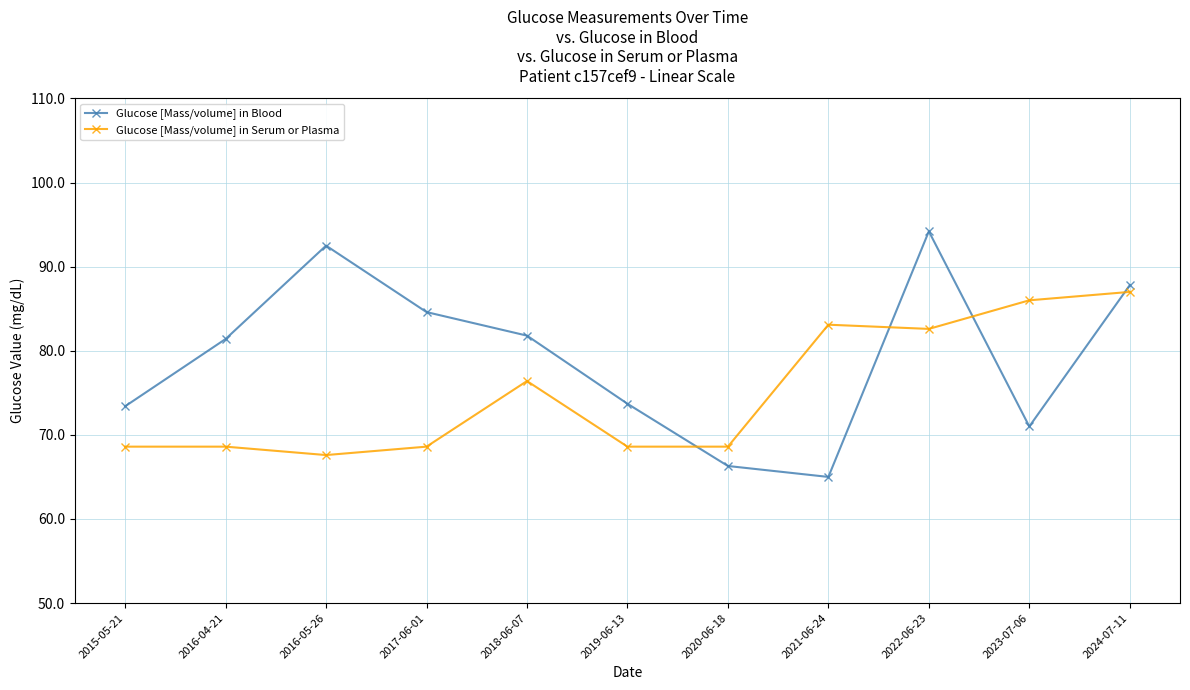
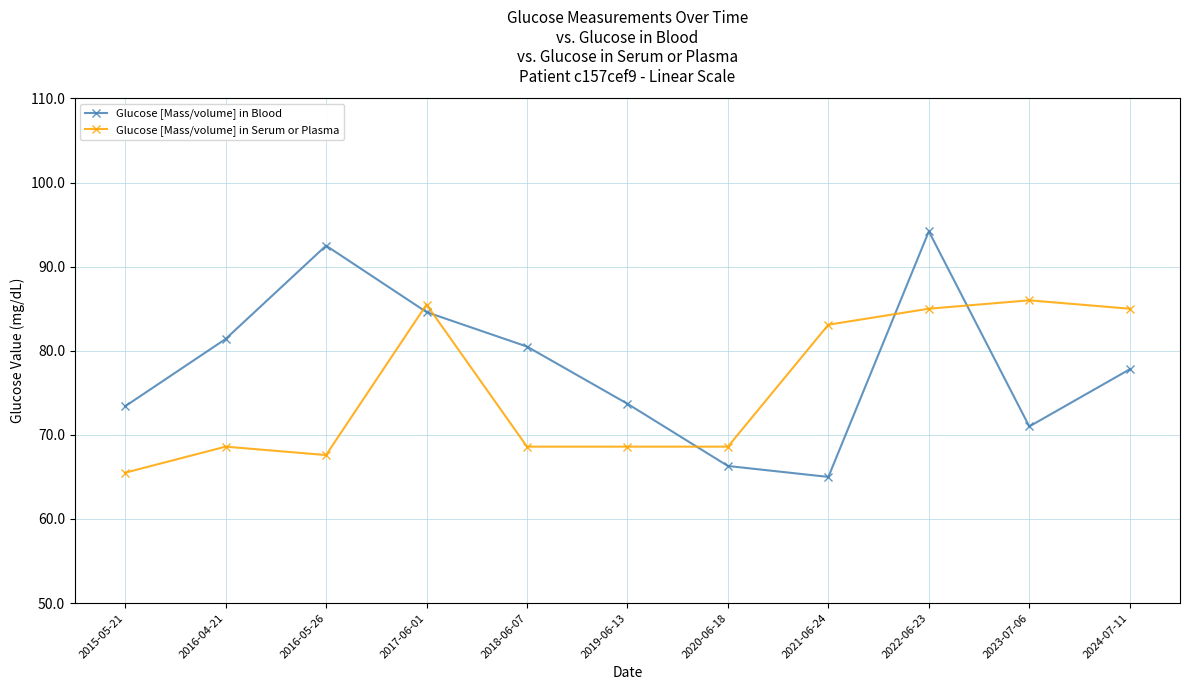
Glucose [Mass/volume] in Serum or Plasma, 2015-05-21: 69 -> 66
Glucose [Mass/volume] in Serum or Plasma, 2017-06-01: 69 -> 86
Glucose [Mass/volume] in Blood, 2018-06-07: 82 -> 81
Glucose [Mass/volume] in Serum or Plasma, 2018-06-07: 76 -> 69
Glucose [Mass/volume] in Serum or Plasma, 2022-06-23: 83 -> 85
Glucose [Mass/volume] in Blood, 2024-07-11: 88 -> 78
Glucose [Mass/volume] in Serum or Plasma, 2024-07-11: 87 -> 85
